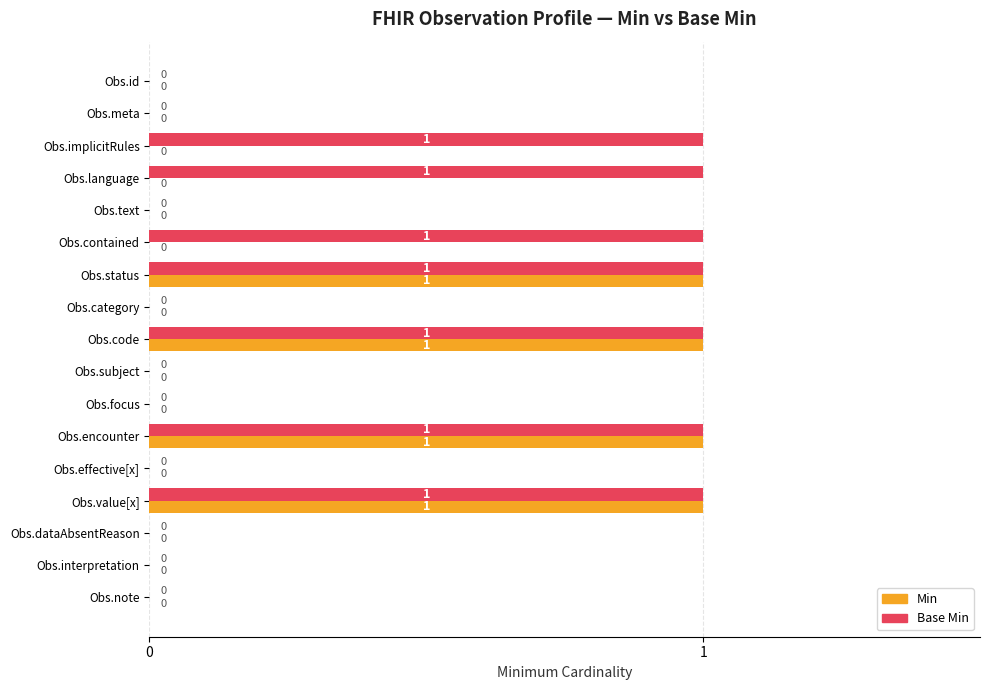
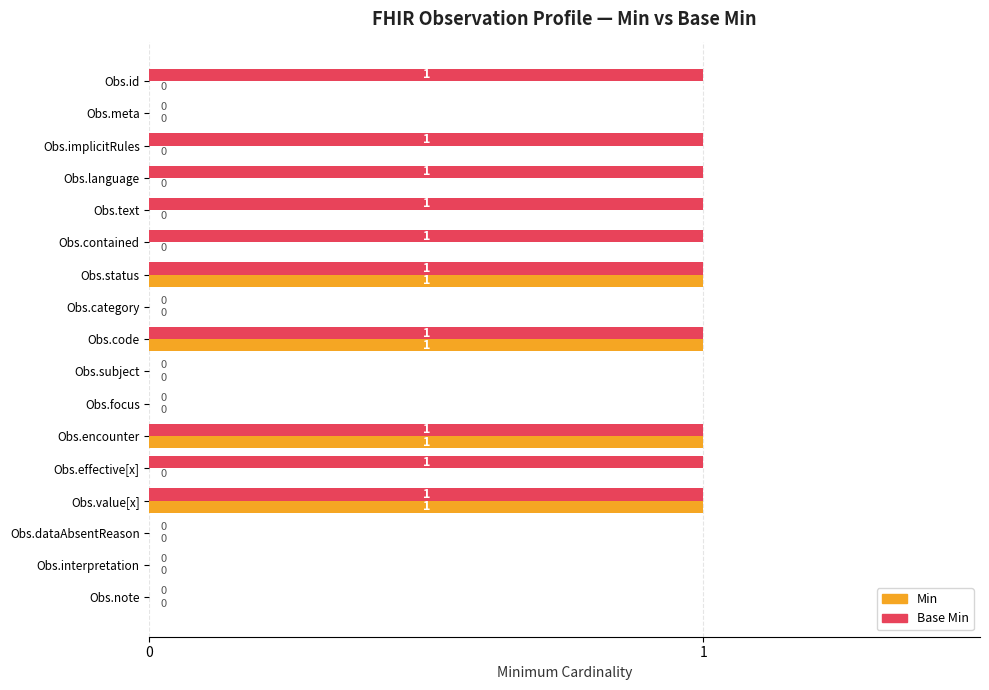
Base Min, Obs.id: 0 -> 1
Base Min, Obs.text: 0 -> 1
Base Min, Obs.effective[x]: 0 -> 1
